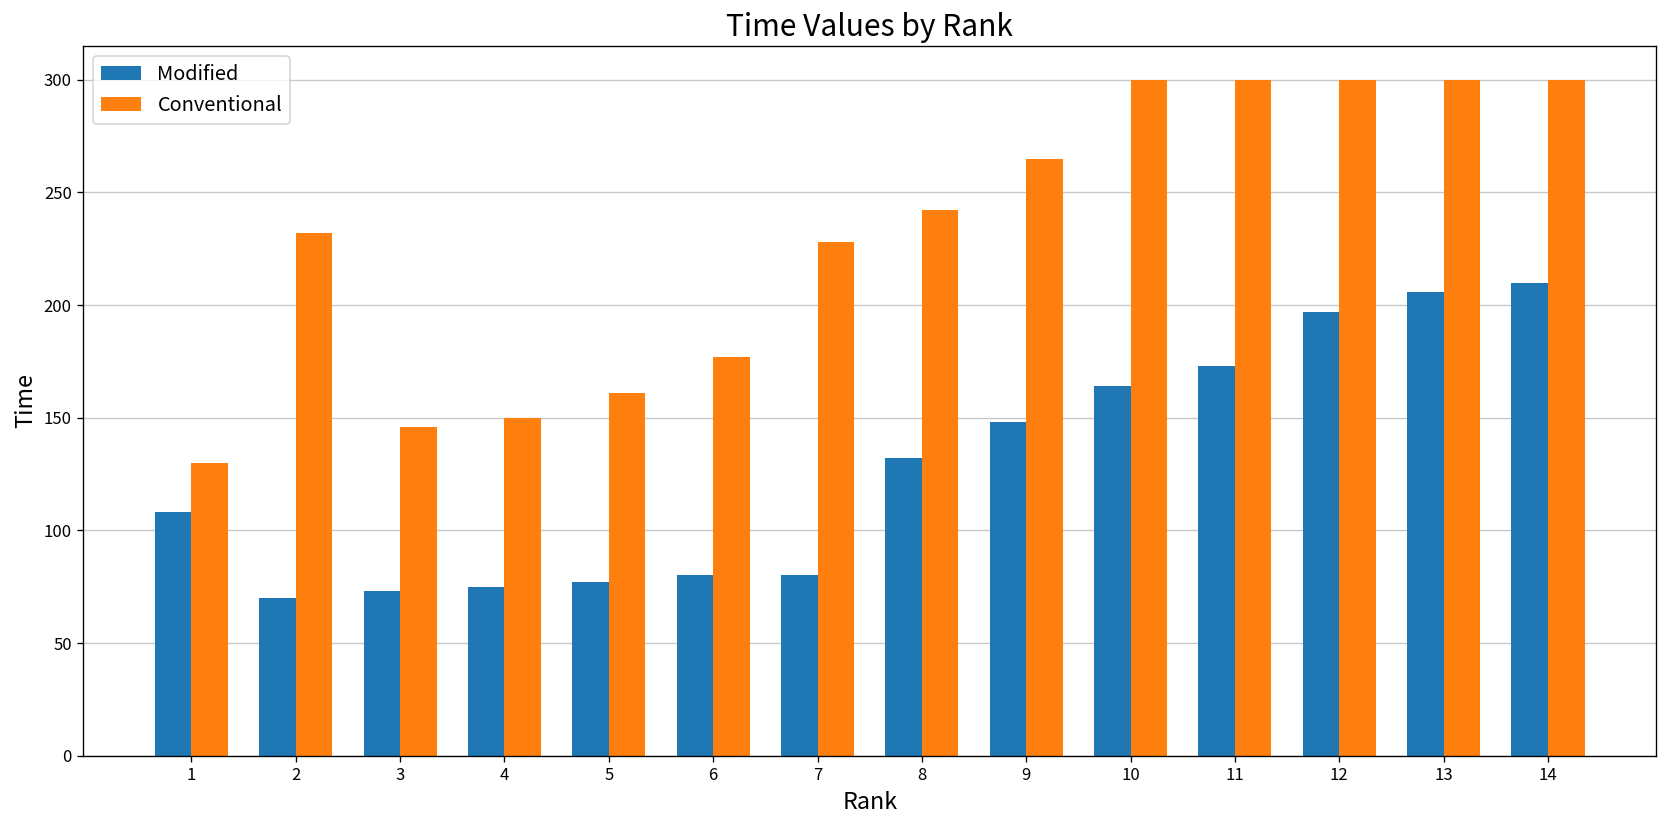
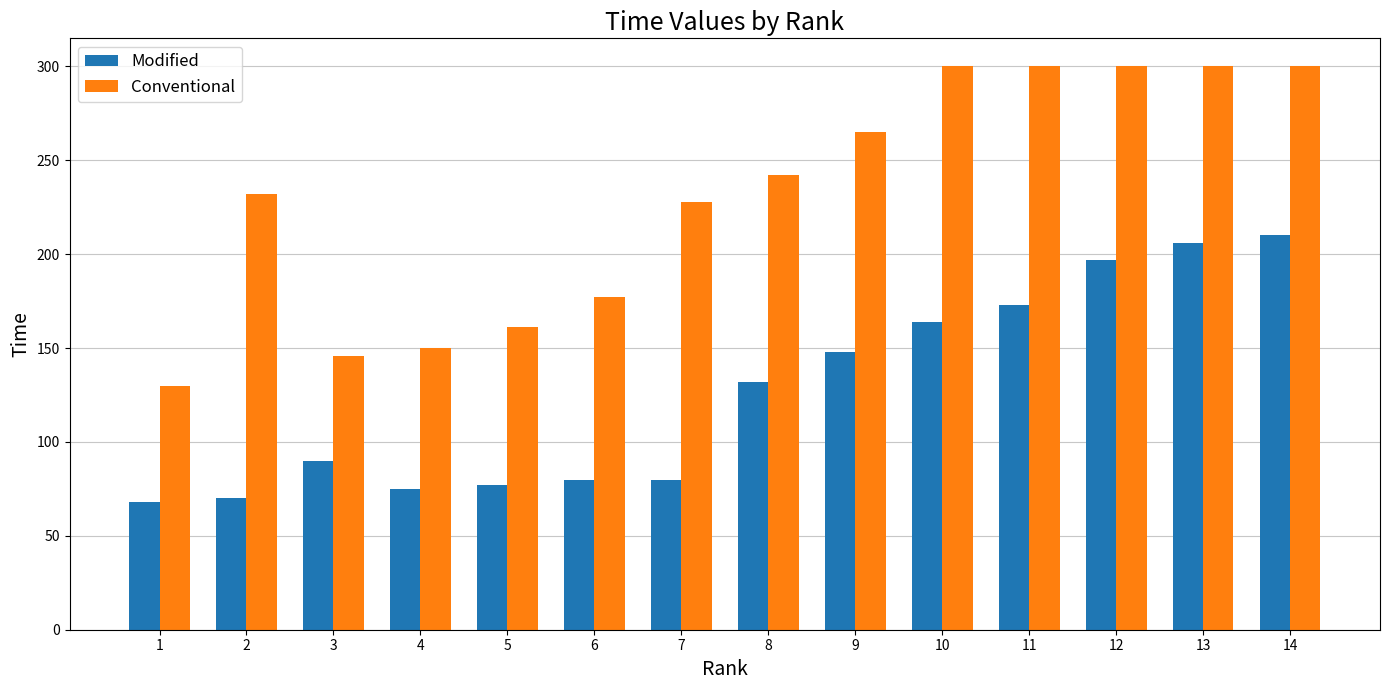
Modified, 1: 108 -> 68
Modified, 3: 73 -> 90
